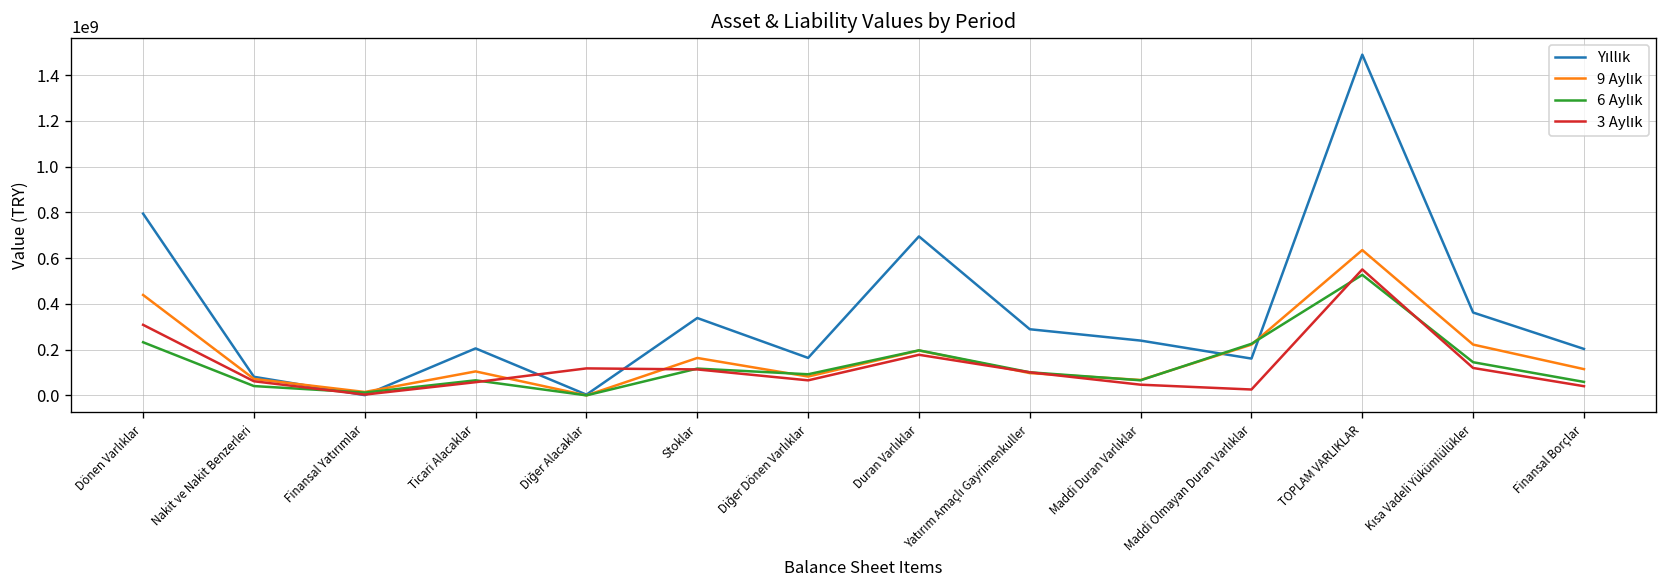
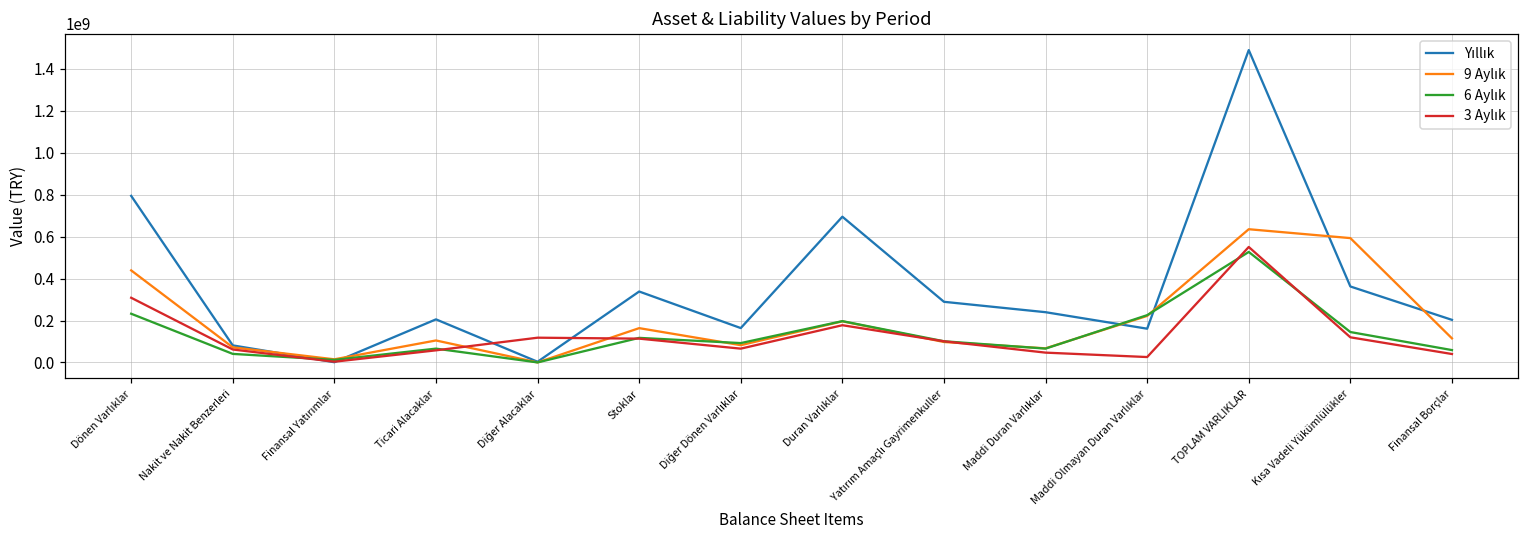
9 Aylık, Kısa Vadeli Yükümlülükler: 220000000 -> 590000000
